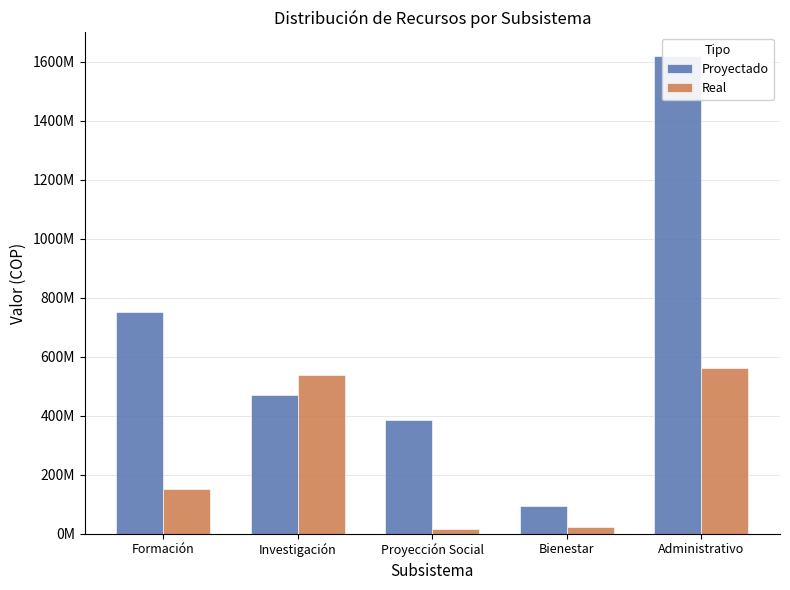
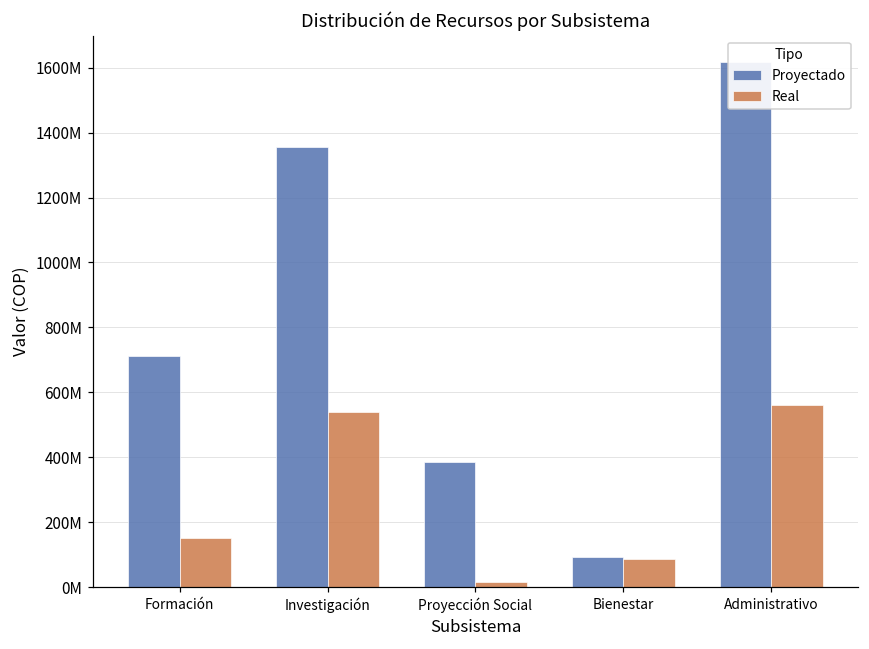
Proyectado, Formación: 750000000 -> 710000000
Proyectado, Investigación: 470000000 -> 1350000000
Real, Bienestar: 20000000 -> 90000000
